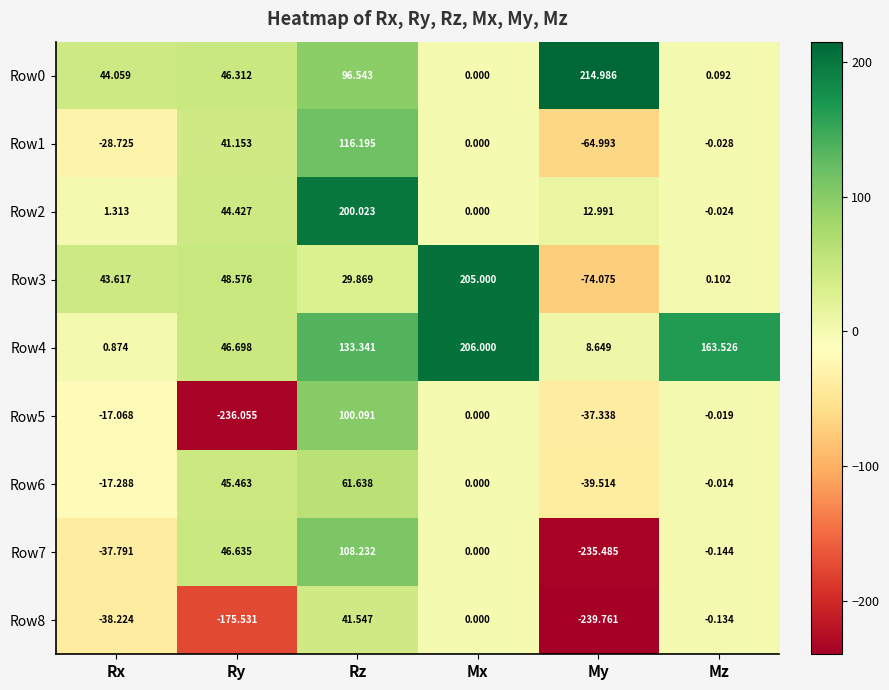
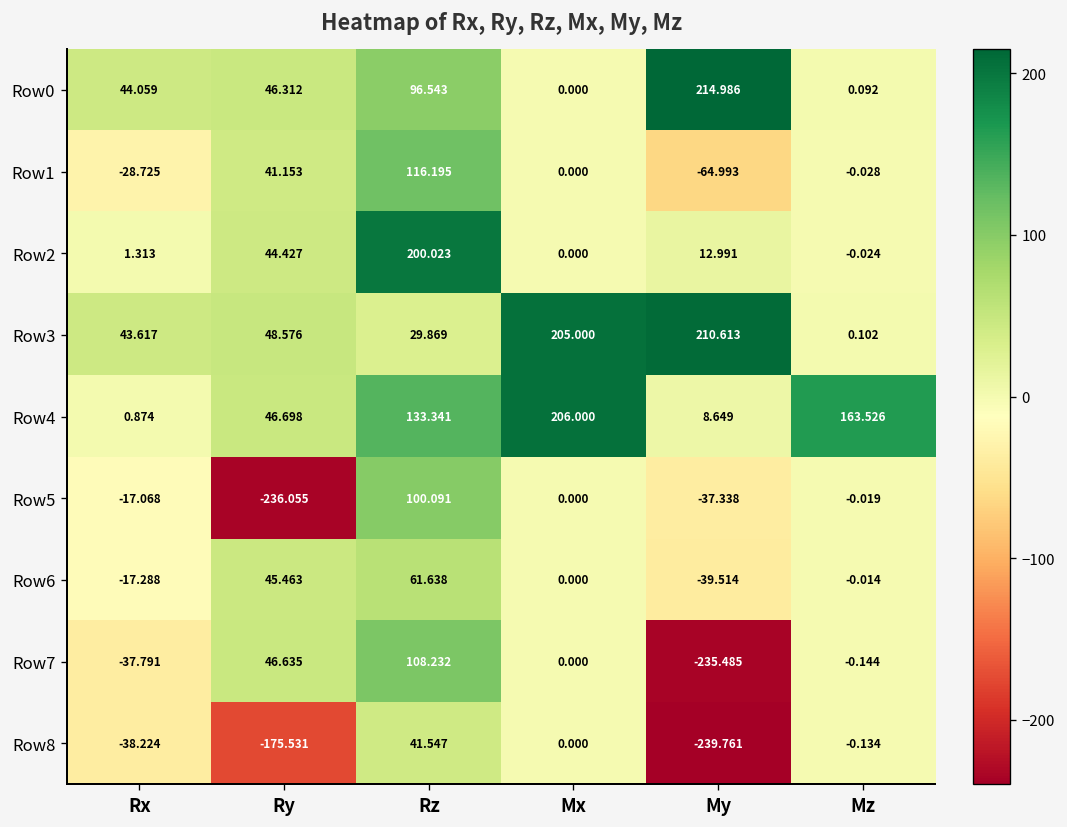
Row3, My: -74.075 -> 210.613
